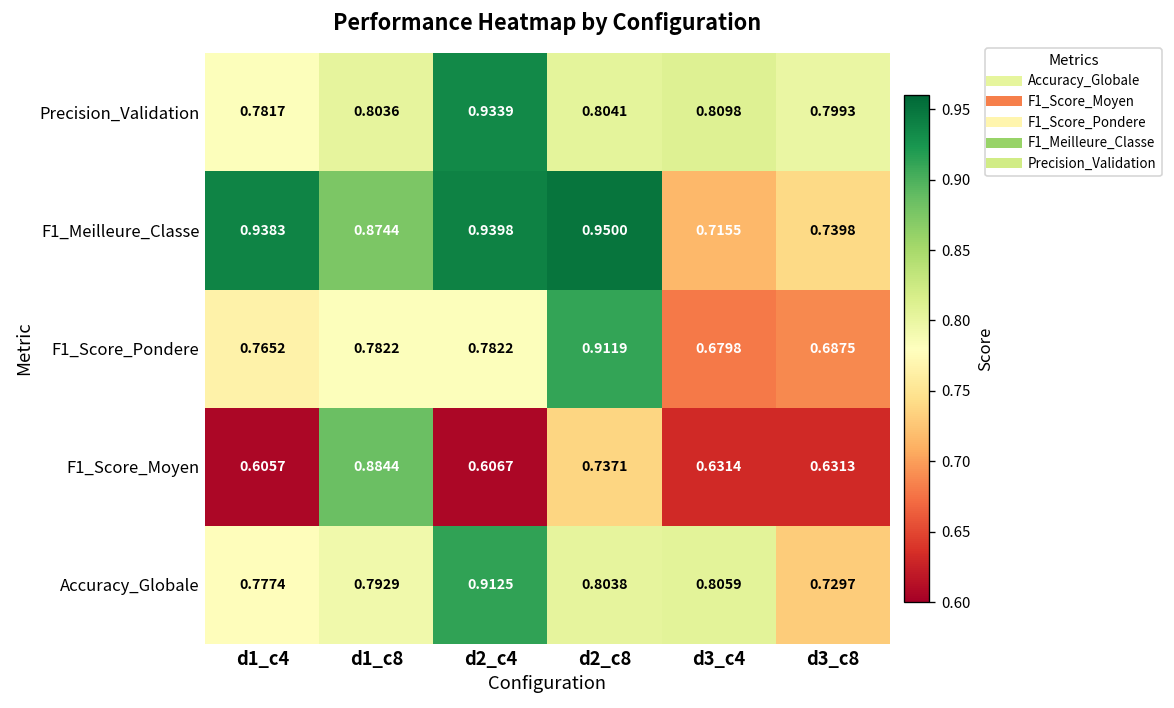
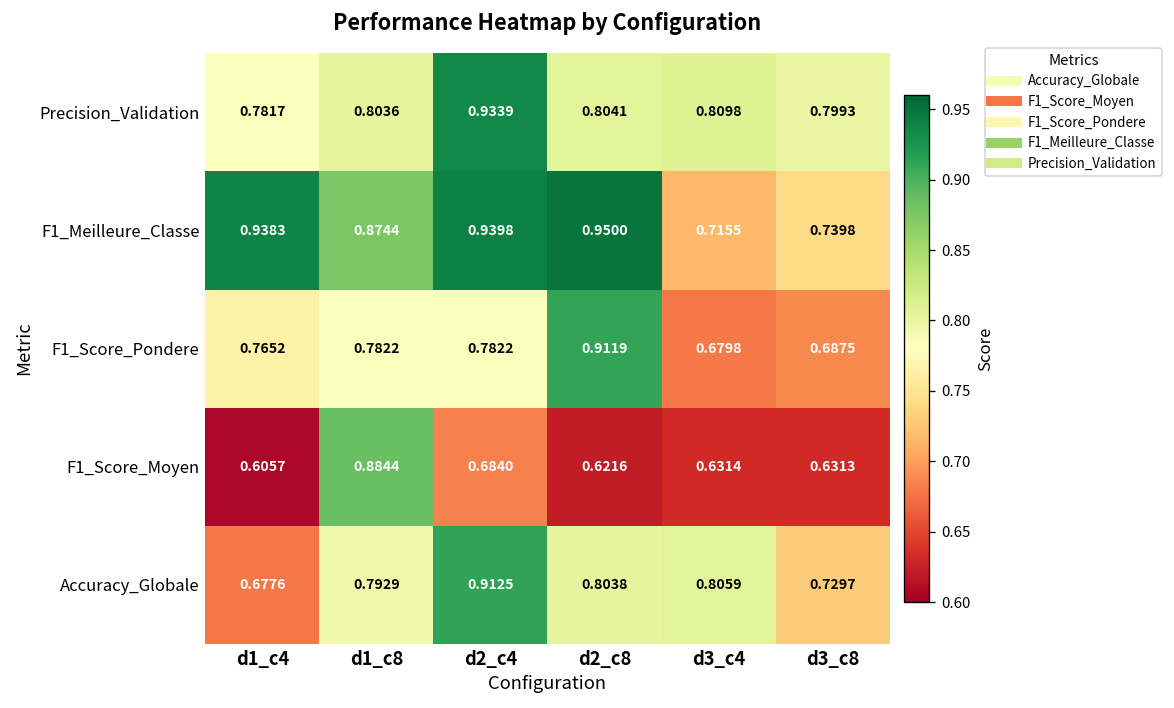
F1_Score_Moyen, d2_c4: 0.6067 -> 0.6840
F1_Score_Moyen, d2_c8: 0.7371 -> 0.6216
Accuracy_Globale, d1_c4: 0.7774 -> 0.6776
